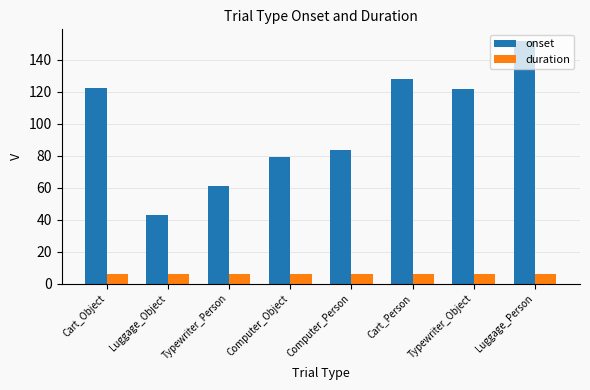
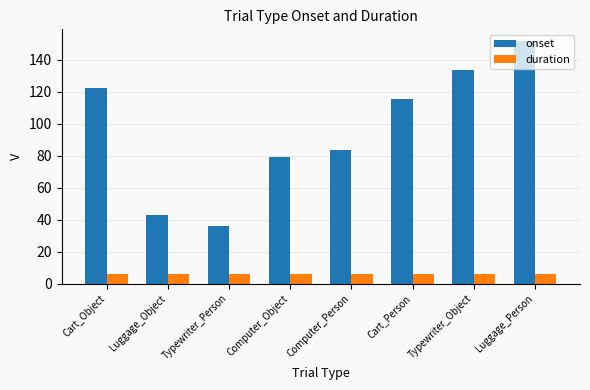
onset, Typewriter_Person: 61 -> 36
onset, Cart_Person: 128 -> 115
onset, Typewriter_Object: 122 -> 133
